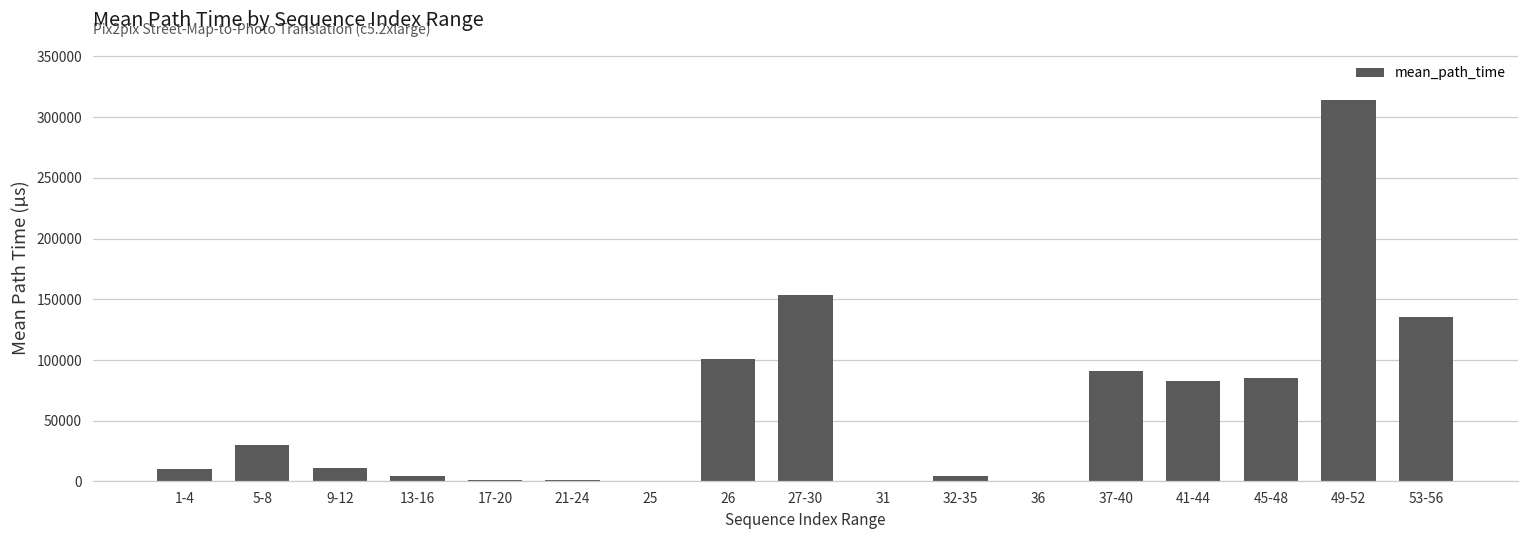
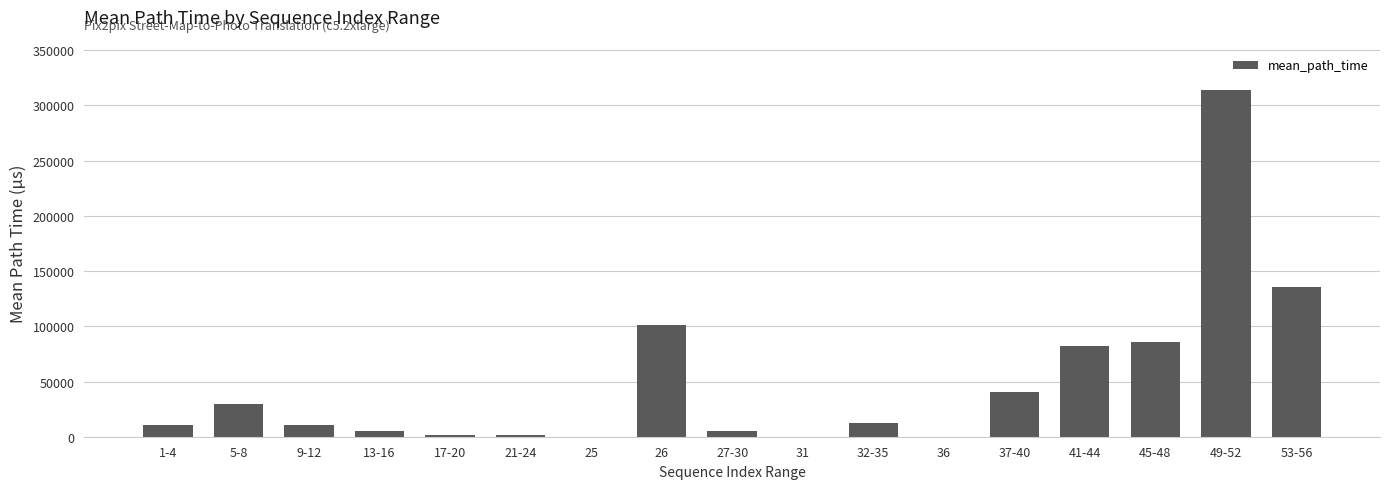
27-30: 154000 -> 5000
32-35: 5000 -> 12000
37-40: 91000 -> 41000
